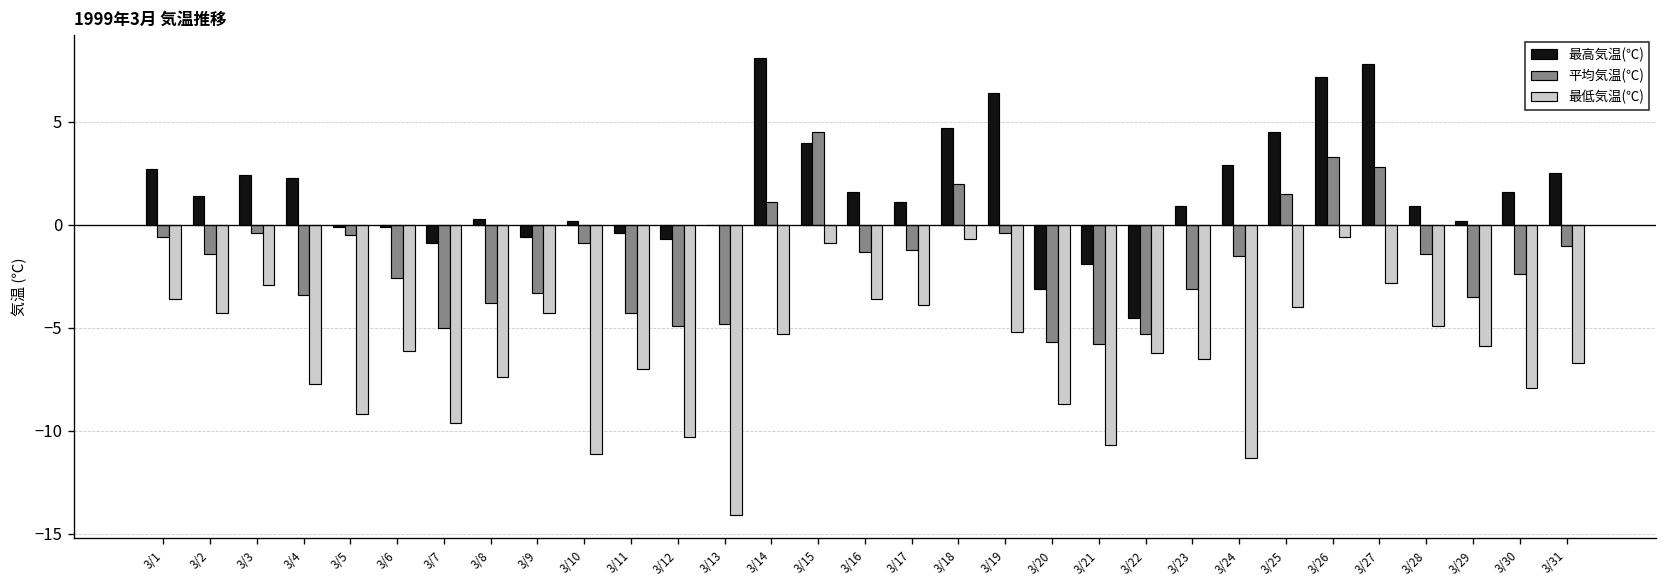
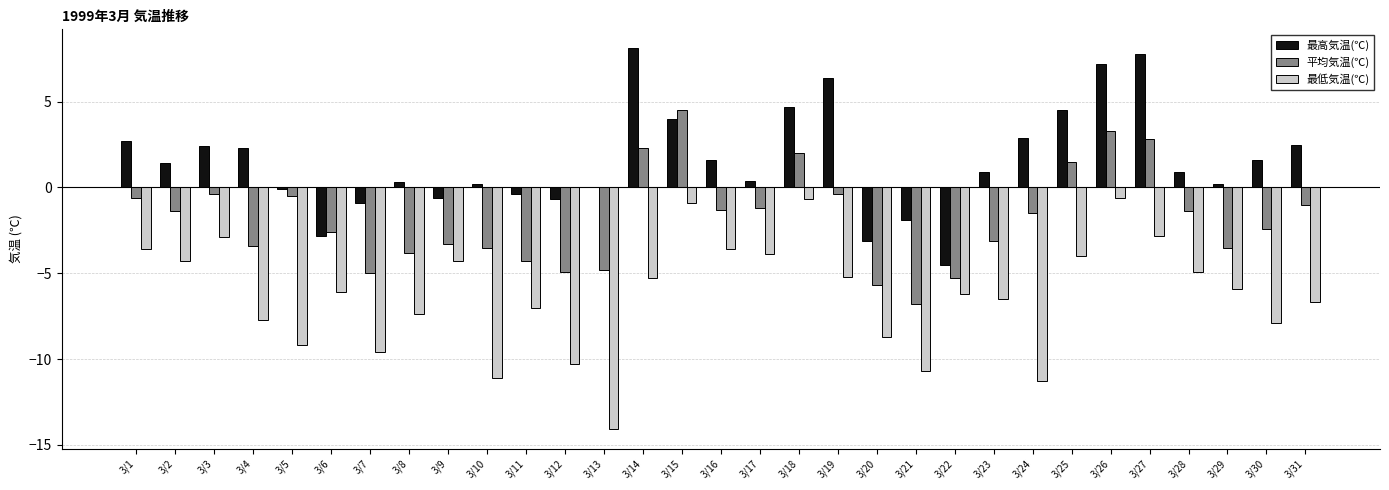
最高気温(℃), 3/6: -0.1 -> -2.8
平均気温(℃), 3/10: -0.9 -> -3.5
平均気温(℃), 3/14: 1.1 -> 2.3
最高気温(℃), 3/17: 1.1 -> 0.4
平均気温(℃), 3/21: -5.8 -> -6.8
